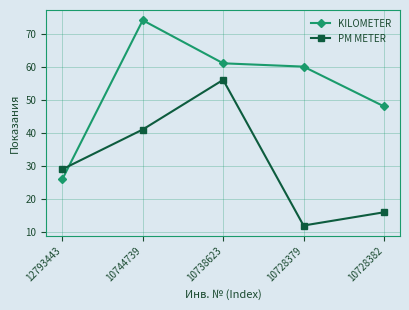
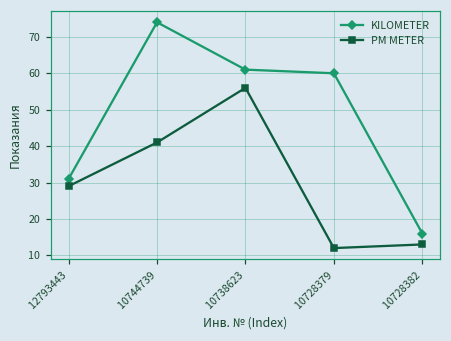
KILOMETER, 12793443: 26 -> 31
KILOMETER, 10728382: 48 -> 16
PM METER, 10728382: 16 -> 13
